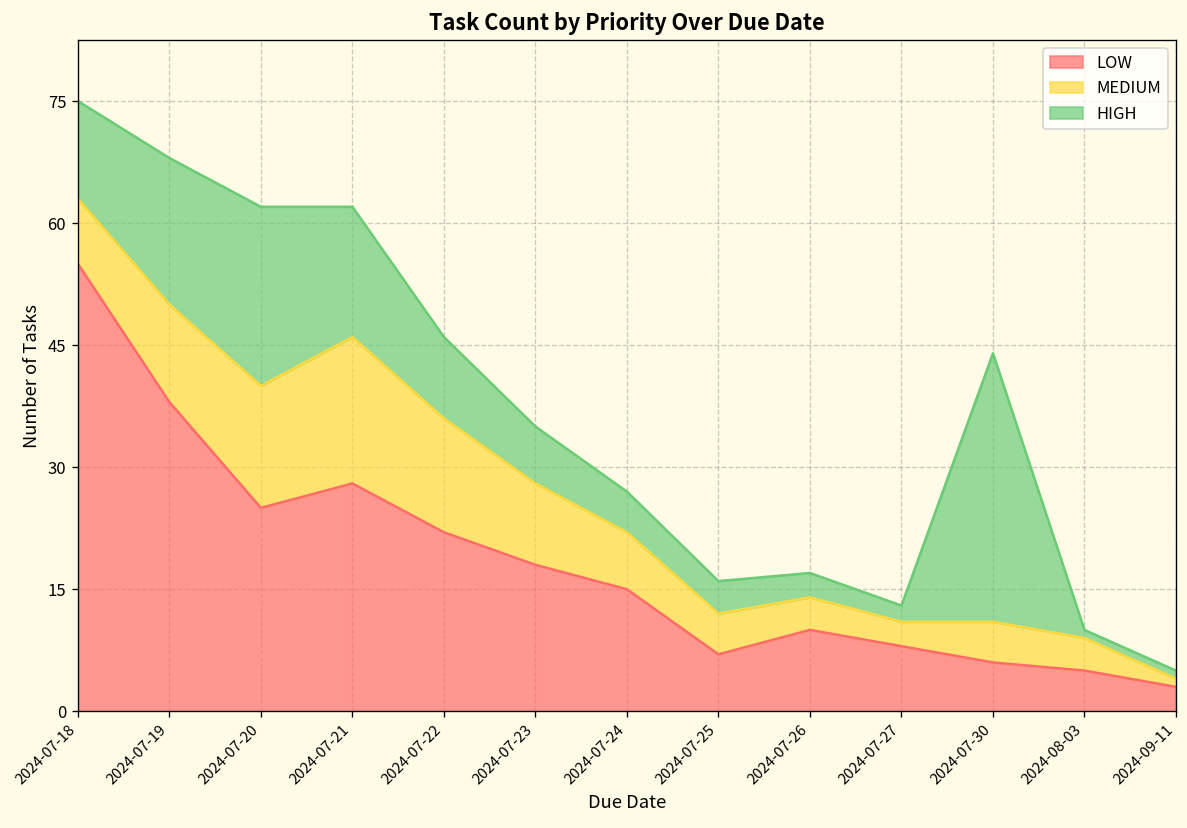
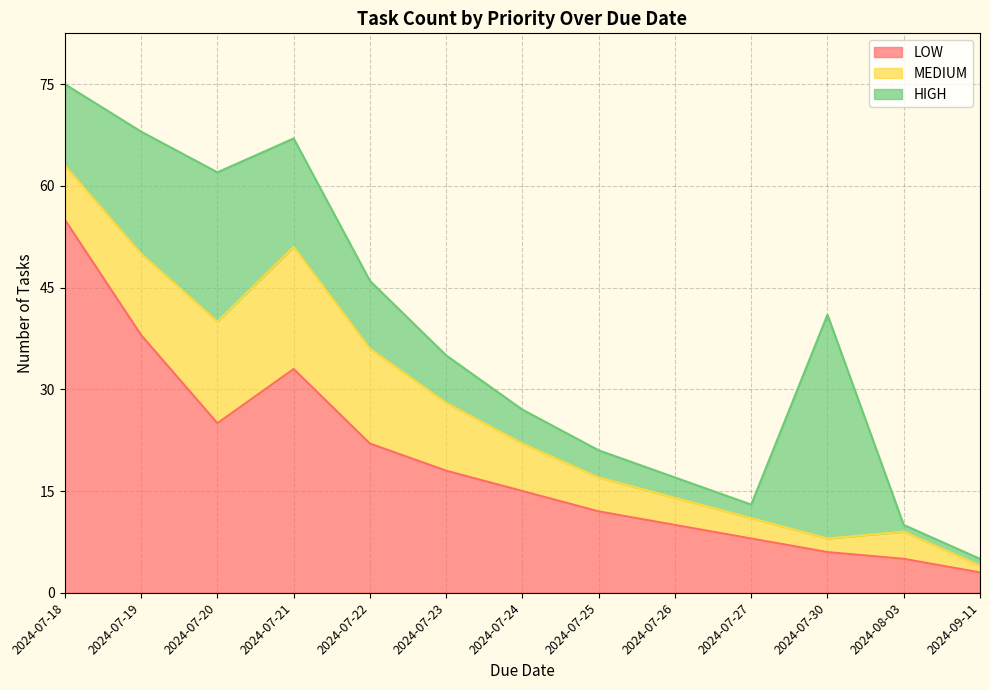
LOW, 2024-07-21: 28 -> 33
LOW, 2024-07-25: 7 -> 12
MEDIUM, 2024-07-30: 5 -> 2
